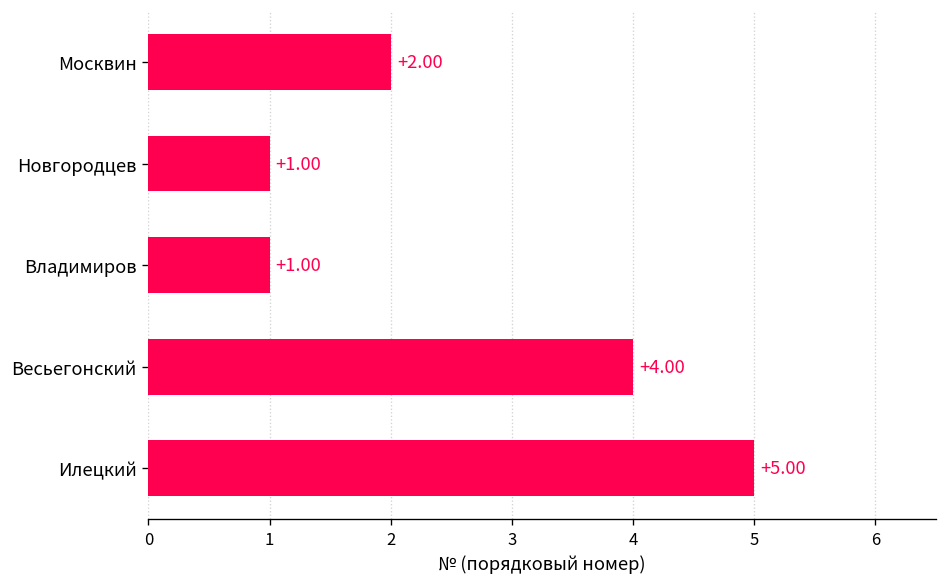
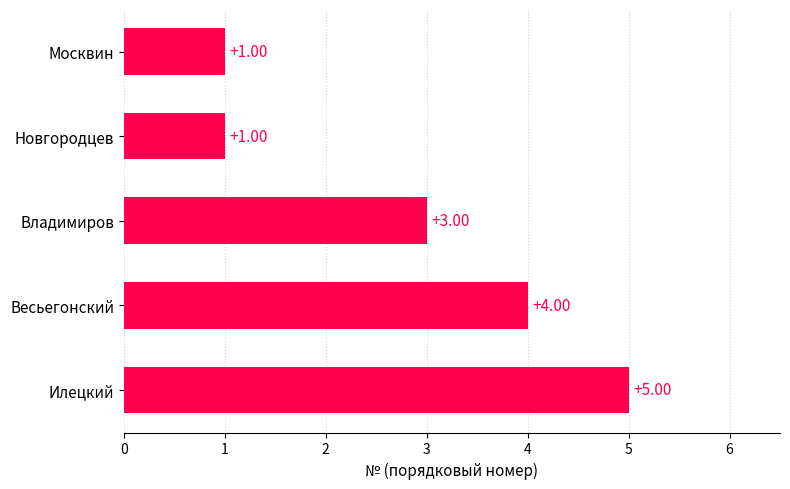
Москвин: +2.00 -> +1.00
Владимиров: +1.00 -> +3.00
